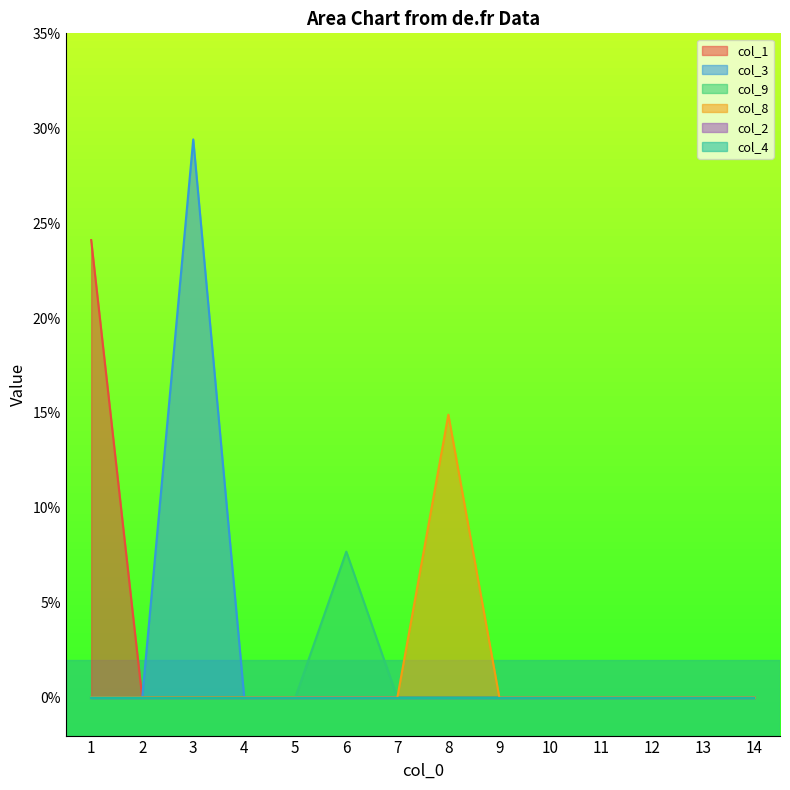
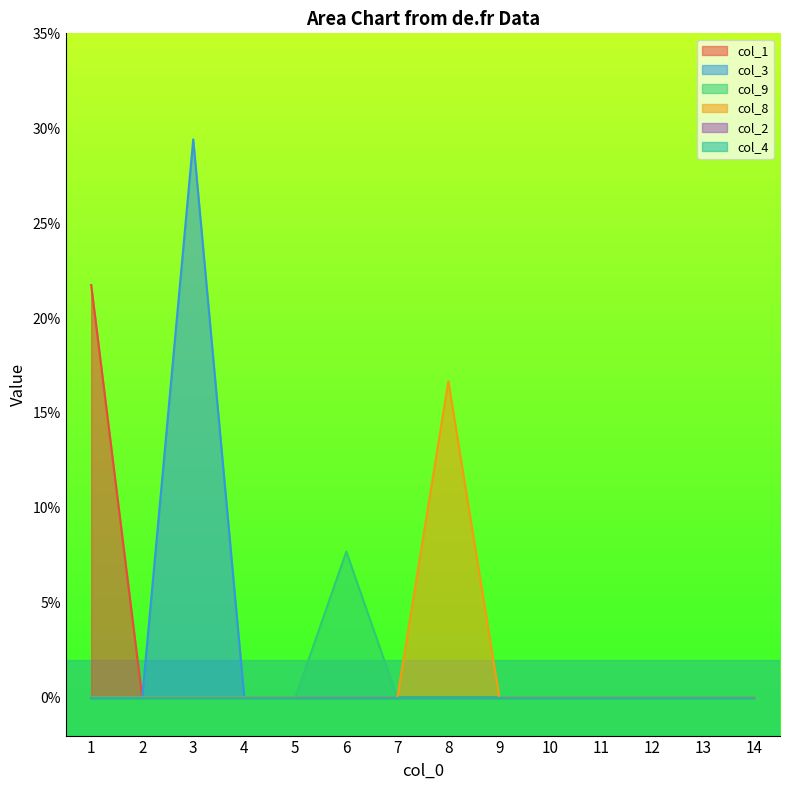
col_1, 1: 24.1% -> 21.7%
col_8, 8: 14.9% -> 16.7%
